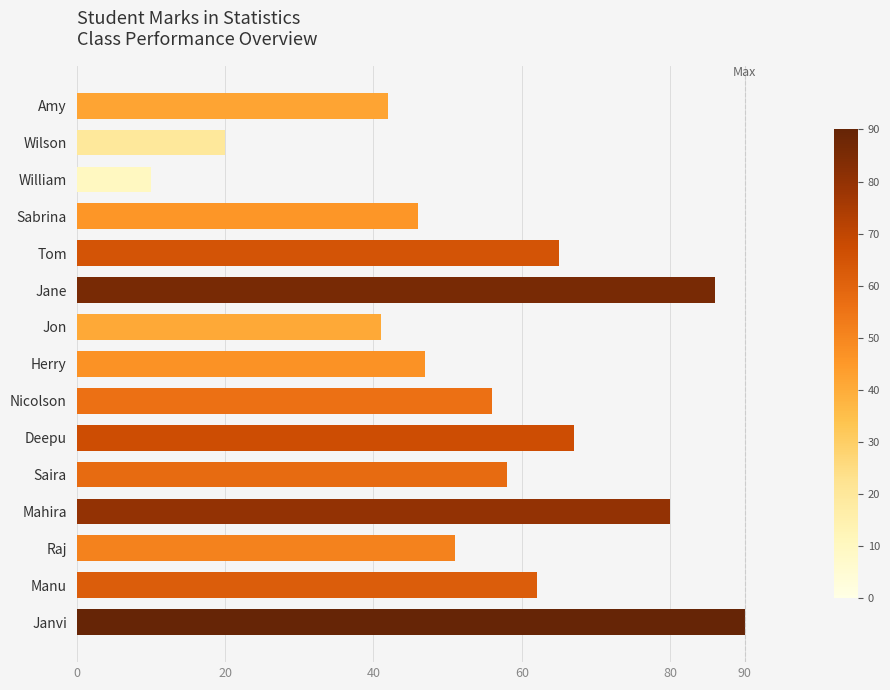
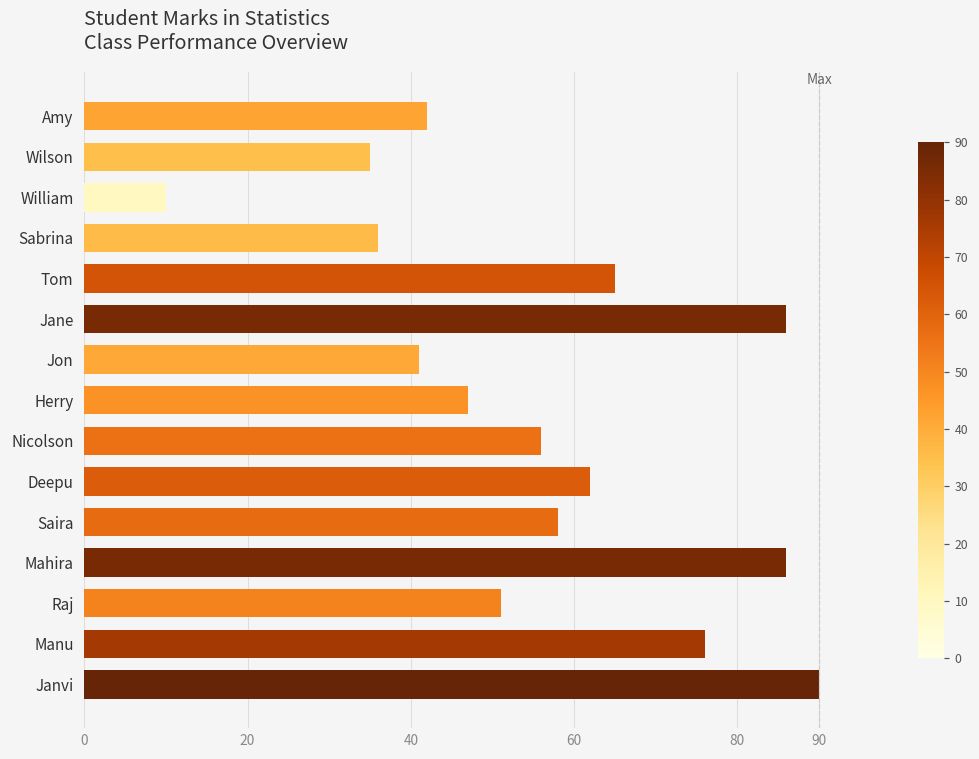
Wilson: 20 -> 35
Sabrina: 46 -> 36
Deepu: 67 -> 62
Mahira: 80 -> 86
Manu: 62 -> 76
